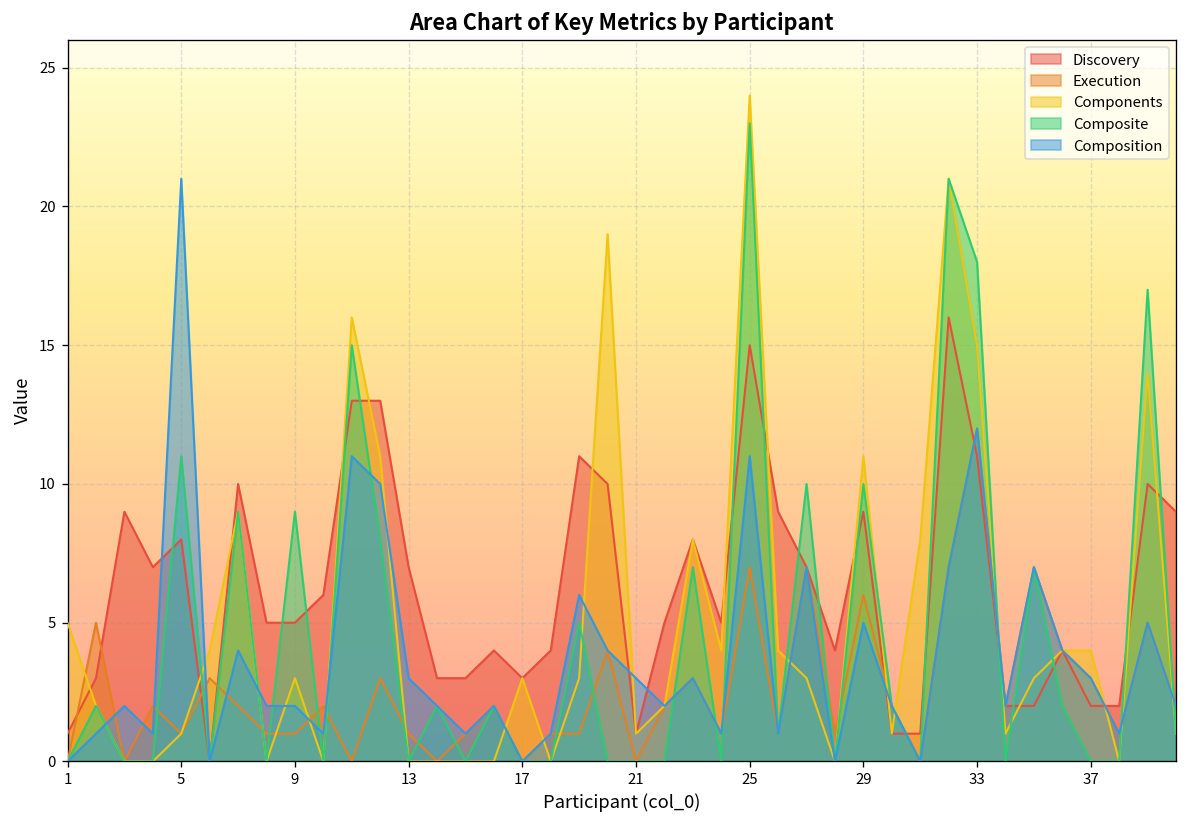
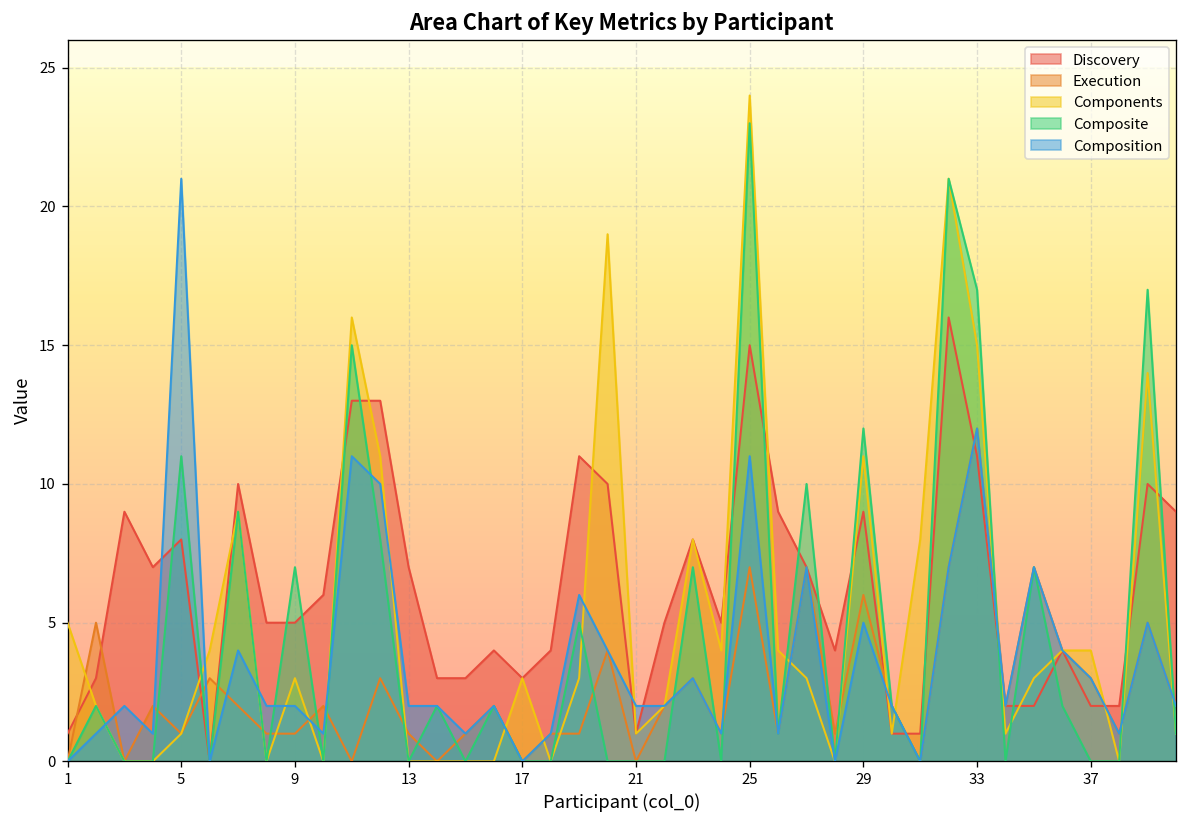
Composite, 9: 9 -> 7
Composition, 13: 3 -> 2
Composition, 21: 3 -> 2
Composite, 29: 10 -> 12
Composite, 33: 18 -> 17
